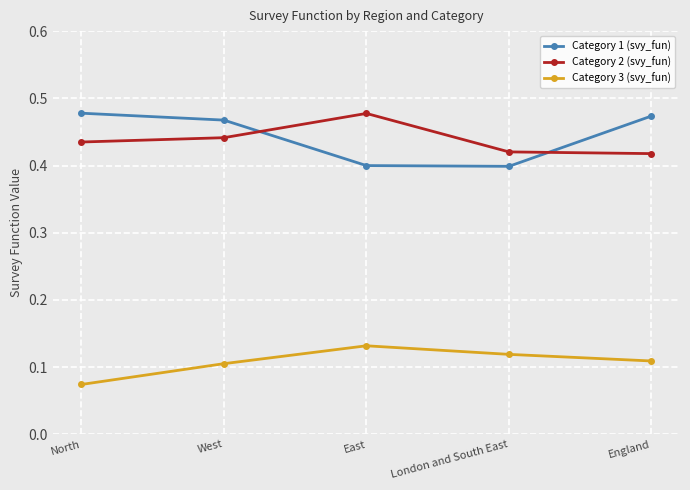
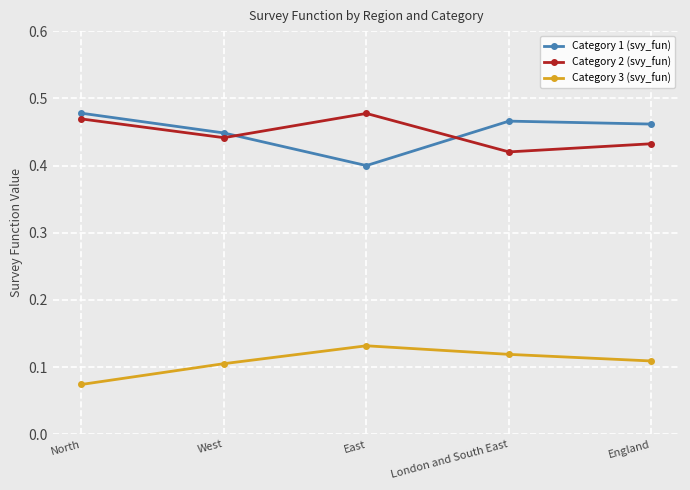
Category 2 (svy_fun), North: 0.43 -> 0.47
Category 1 (svy_fun), West: 0.47 -> 0.45
Category 1 (svy_fun), London and South East: 0.40 -> 0.47
Category 1 (svy_fun), England: 0.47 -> 0.46
Category 2 (svy_fun), England: 0.42 -> 0.43
